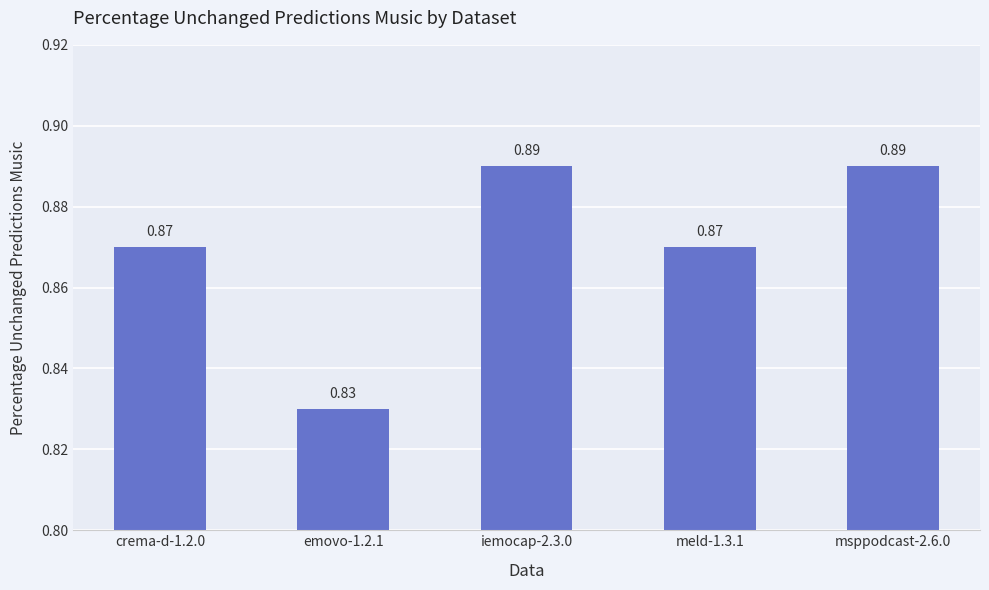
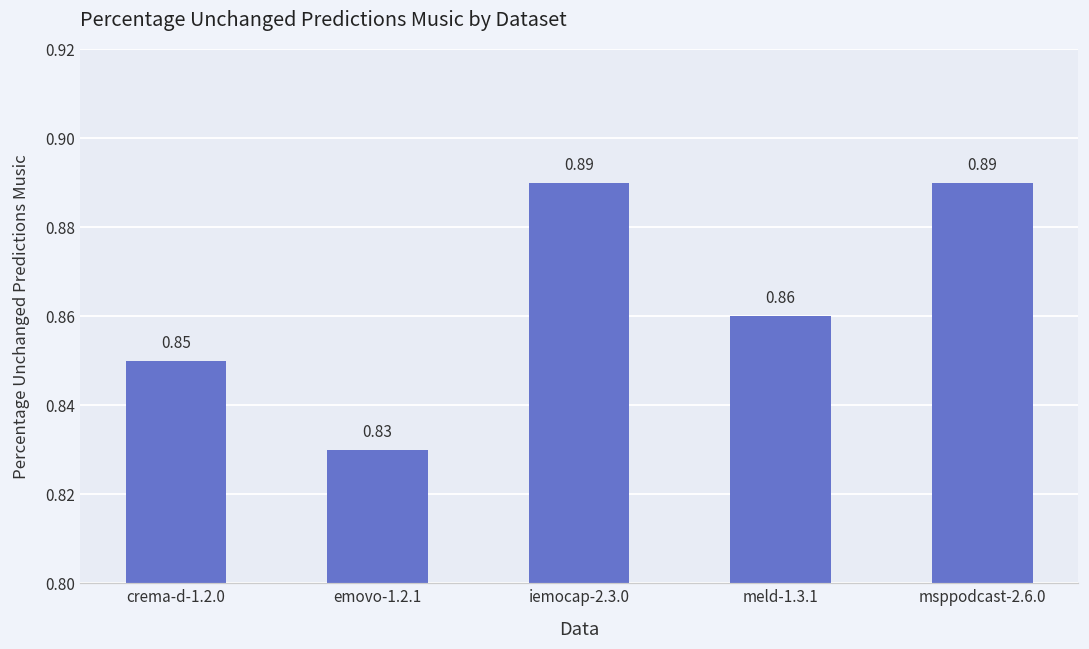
crema-d-1.2.0: 0.87 -> 0.85
meld-1.3.1: 0.87 -> 0.86
